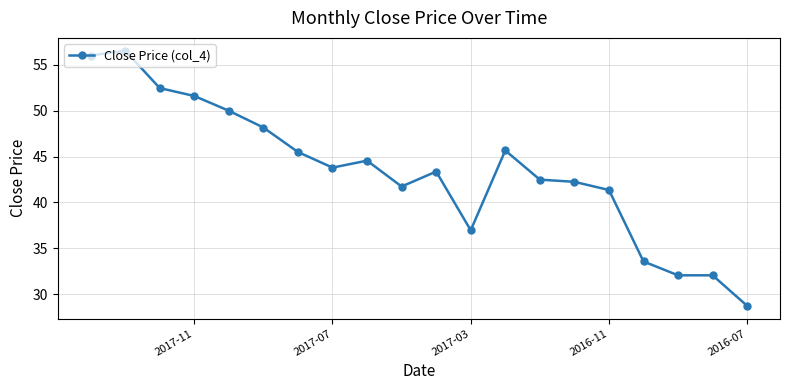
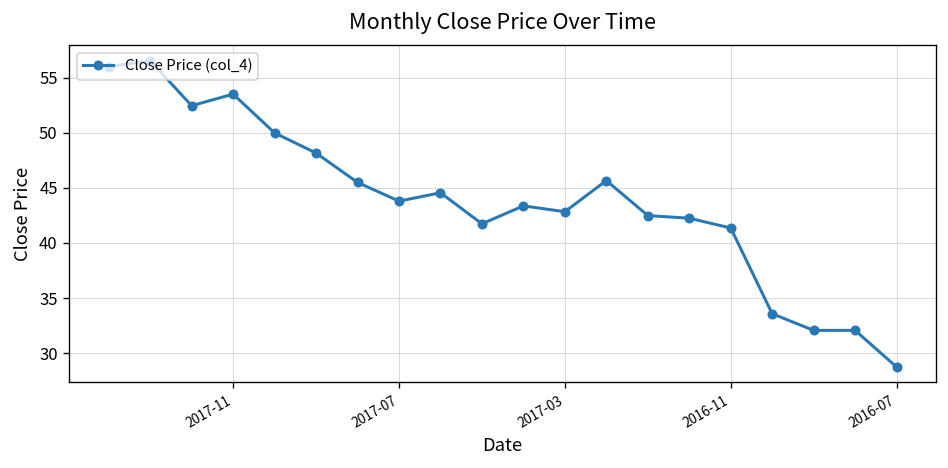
2017-11: 52 -> 54
2017-03: 37 -> 43
